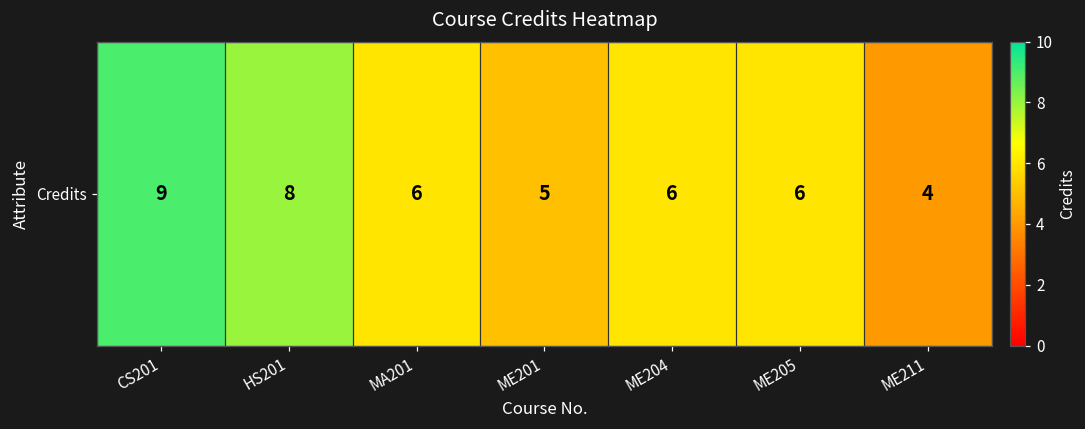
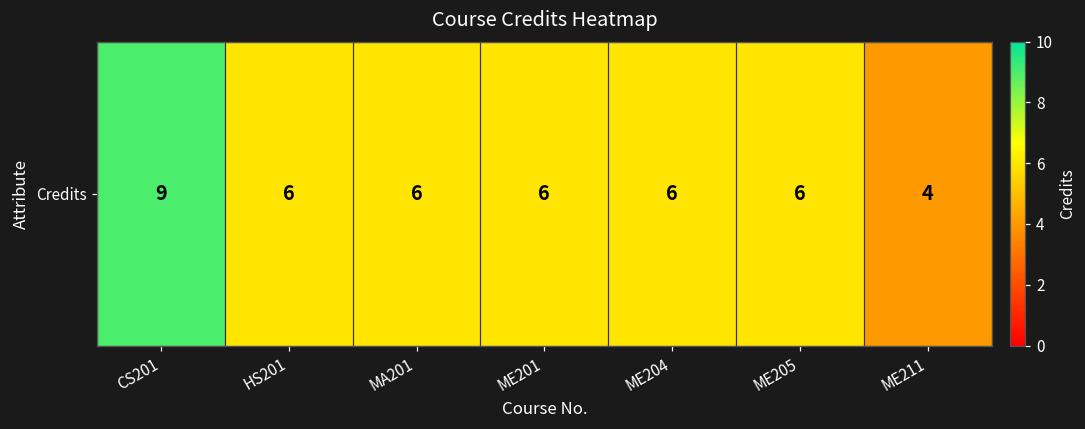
Credits, HS201: 8 -> 6
Credits, ME201: 5 -> 6
